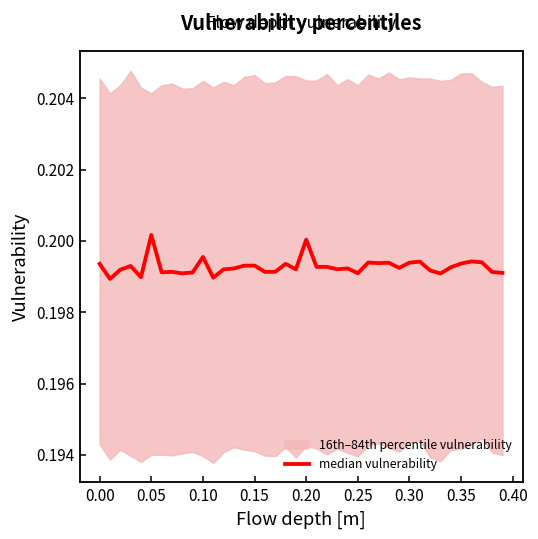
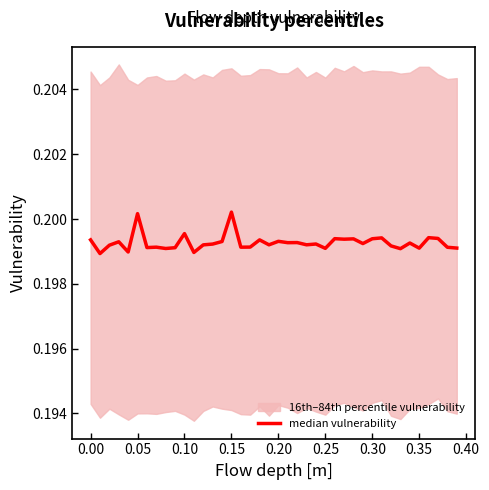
median vulnerability, 0.15: 0.1993 -> 0.2002
median vulnerability, 0.20: 0.2000 -> 0.1993
median vulnerability, 0.35: 0.1994 -> 0.1991
